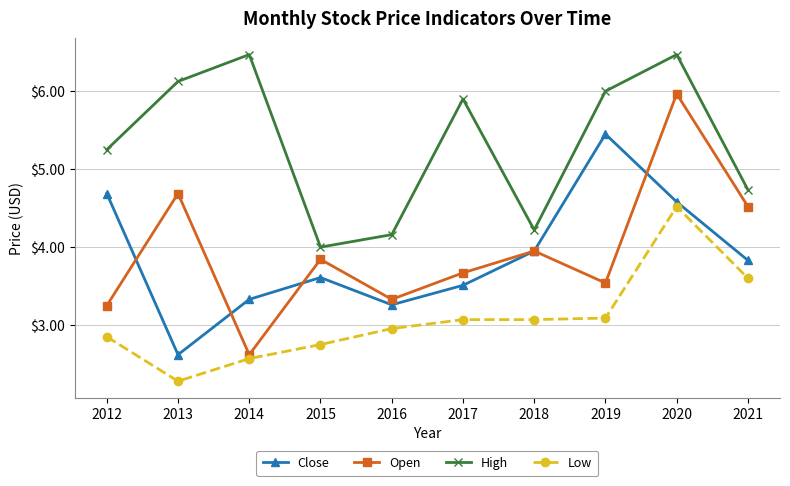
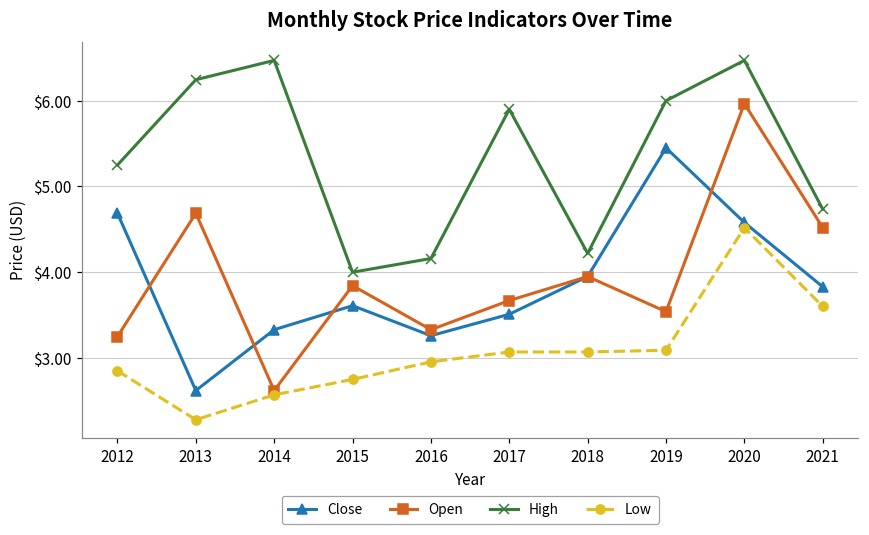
High, 2013: $6.1 -> $6.2
